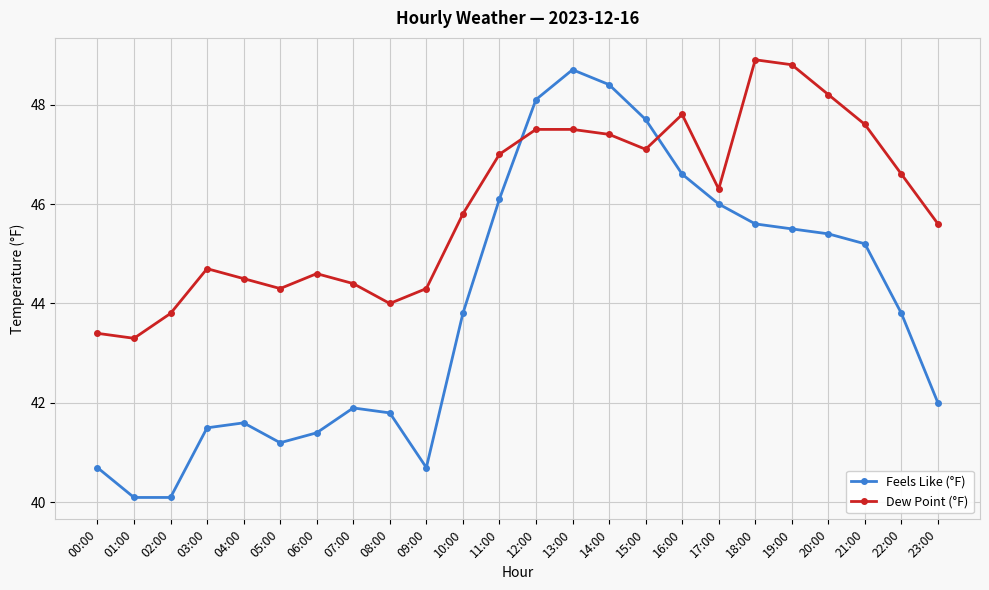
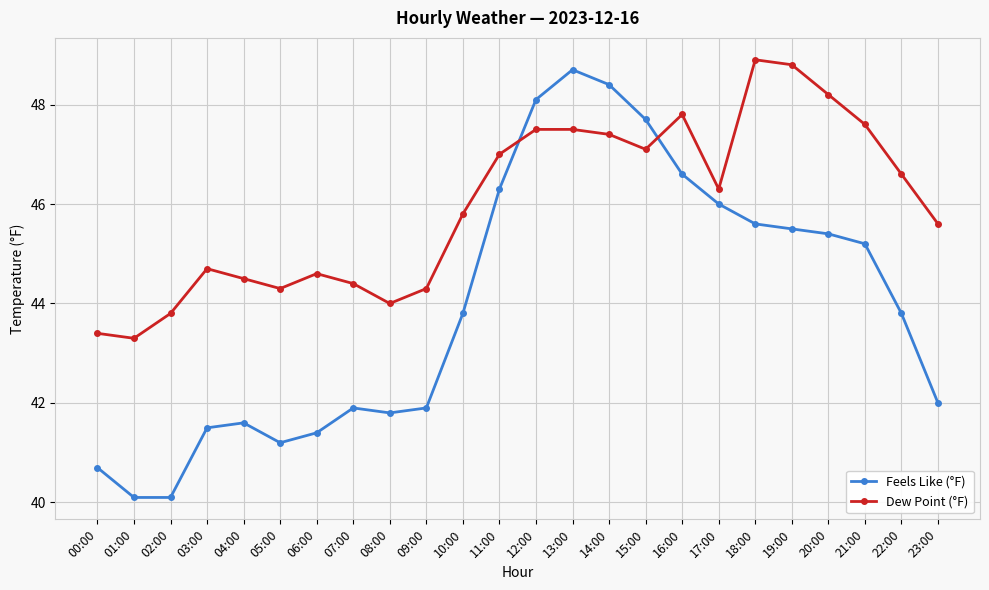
Feels Like (°F), 09:00: 40.7 -> 41.9
Feels Like (°F), 11:00: 46.1 -> 46.3
